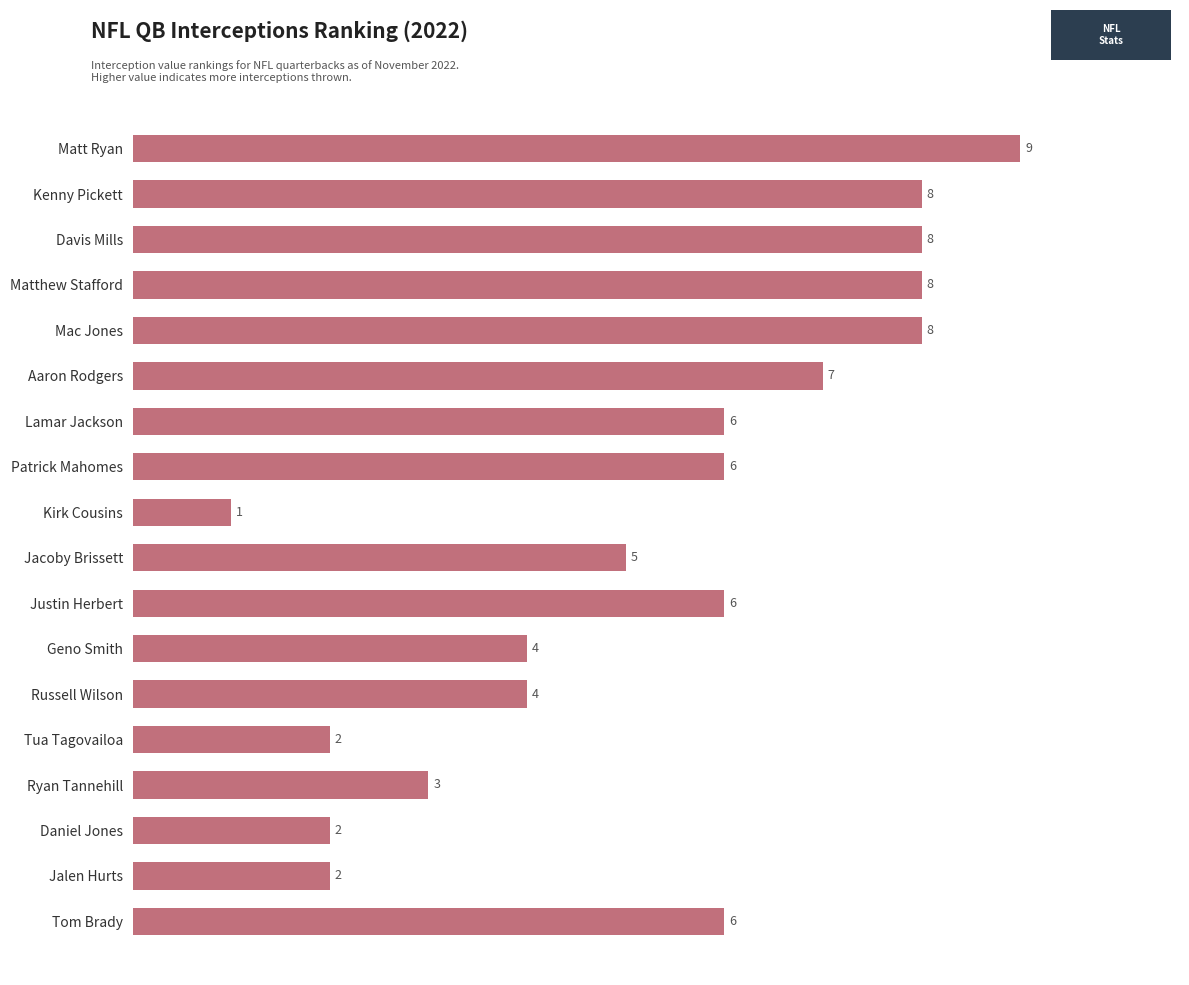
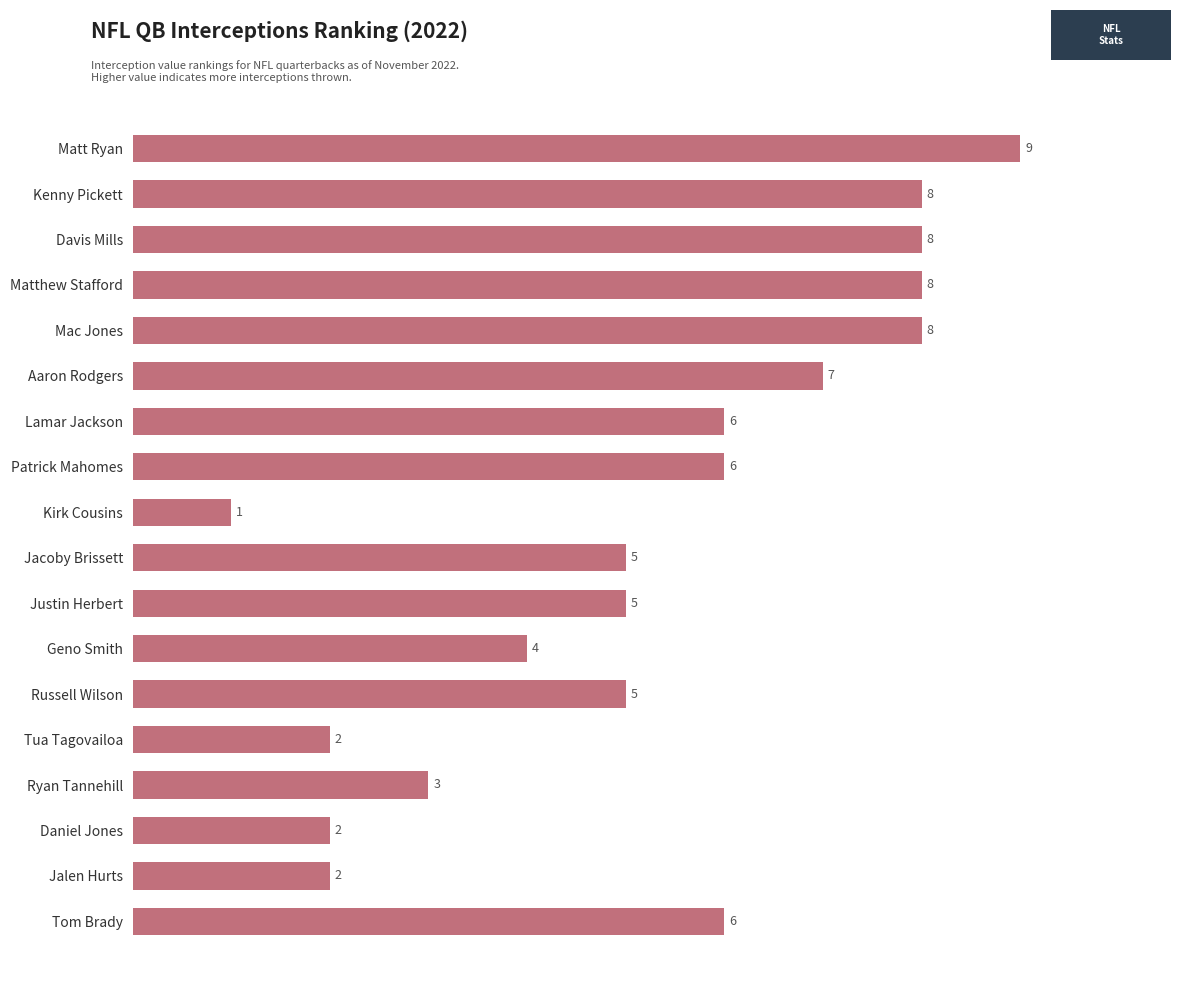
Justin Herbert: 6 -> 5
Russell Wilson: 4 -> 5
